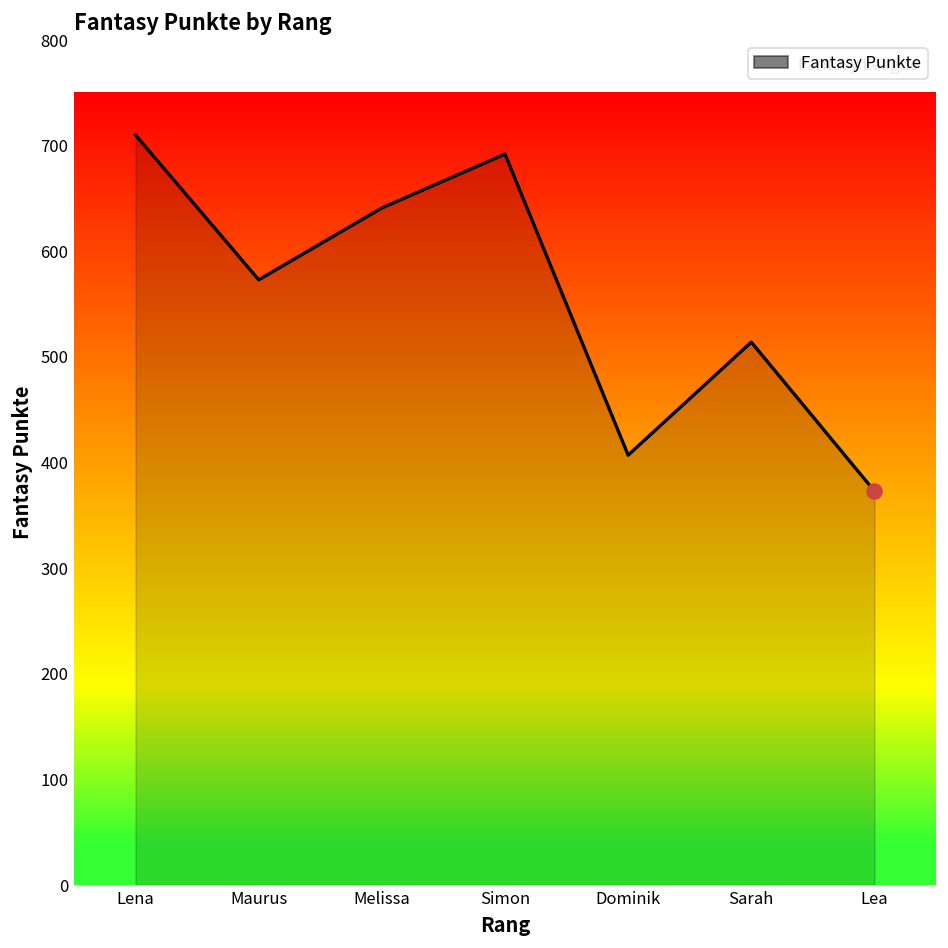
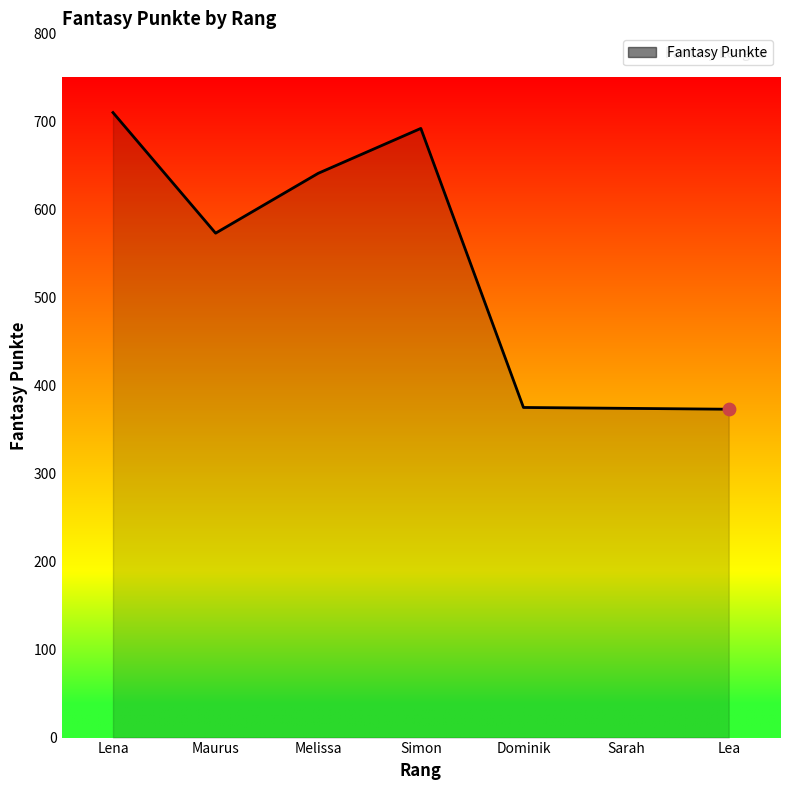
Fantasy Punkte, Dominik: 410 -> 380
Fantasy Punkte, Sarah: 510 -> 370
